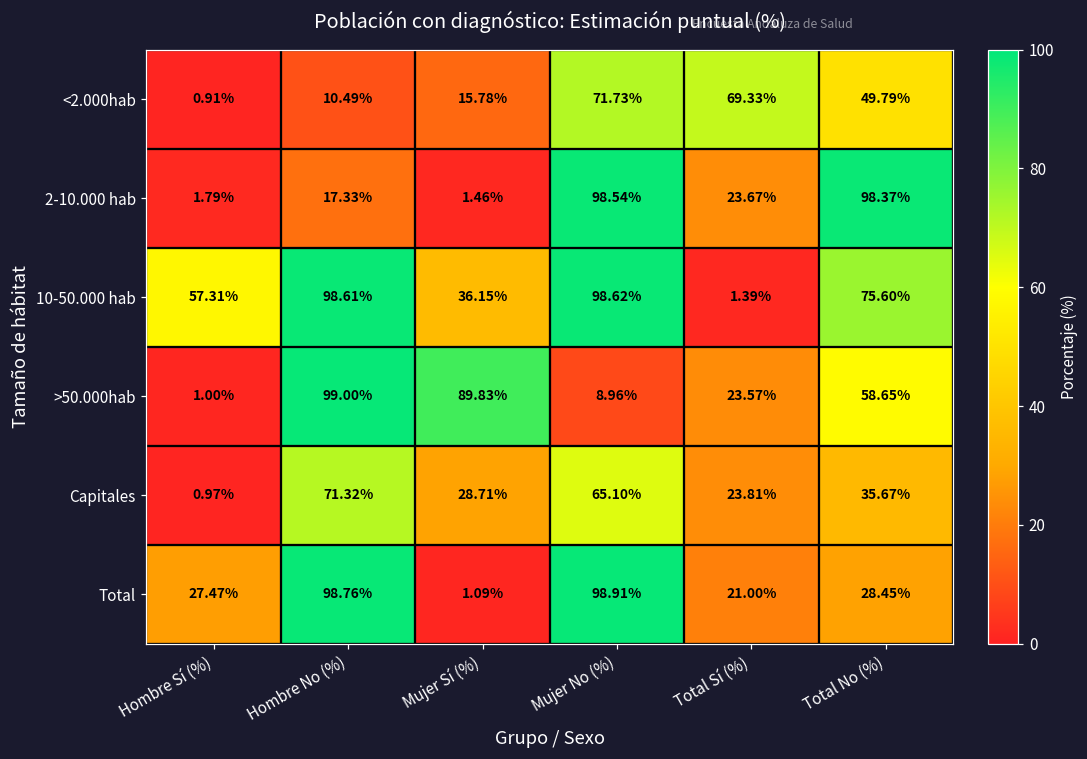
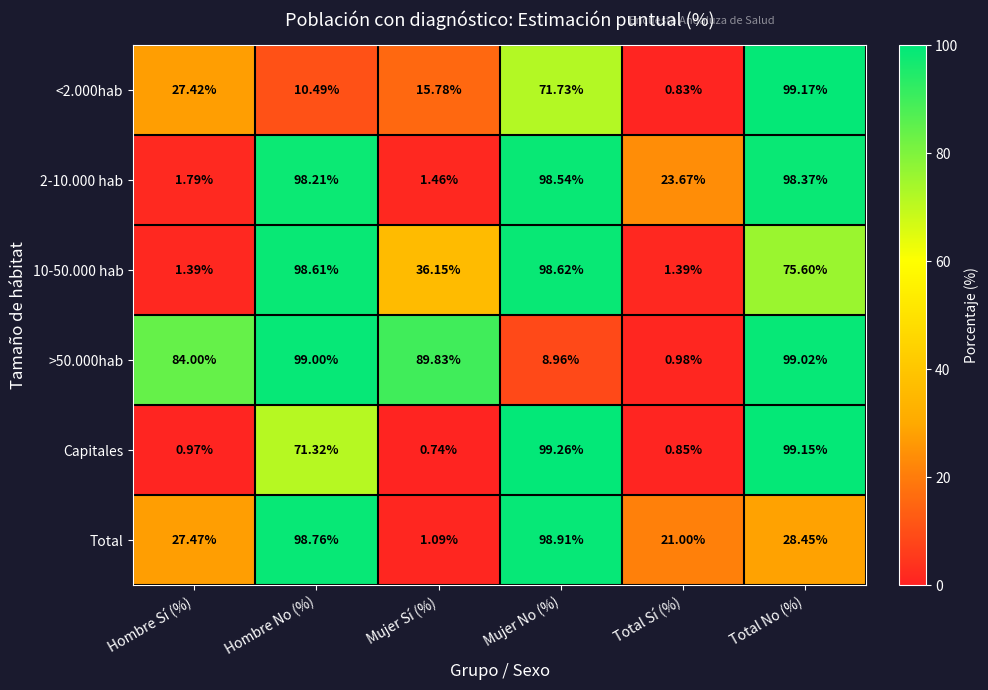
<2.000hab, Hombre Sí (%): 0.91% -> 27.42%
<2.000hab, Total Sí (%): 69.33% -> 0.83%
<2.000hab, Total No (%): 49.79% -> 99.17%
2-10.000 hab, Hombre No (%): 17.33% -> 98.21%
10-50.000 hab, Hombre Sí (%): 57.31% -> 1.39%
>50.000hab, Hombre Sí (%): 1.00% -> 84.00%
>50.000hab, Total Sí (%): 23.57% -> 0.98%
>50.000hab, Total No (%): 58.65% -> 99.02%
Capitales, Mujer Sí (%): 28.71% -> 0.74%
Capitales, Mujer No (%): 65.10% -> 99.26%
Capitales, Total Sí (%): 23.81% -> 0.85%
Capitales, Total No (%): 35.67% -> 99.15%
